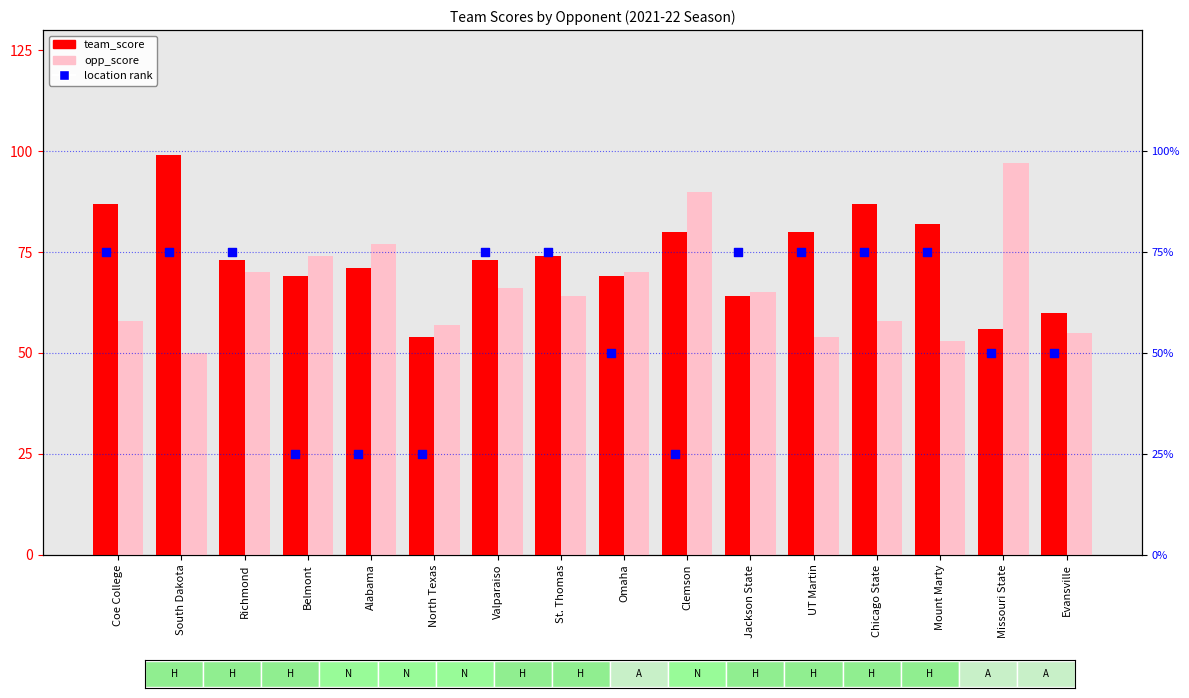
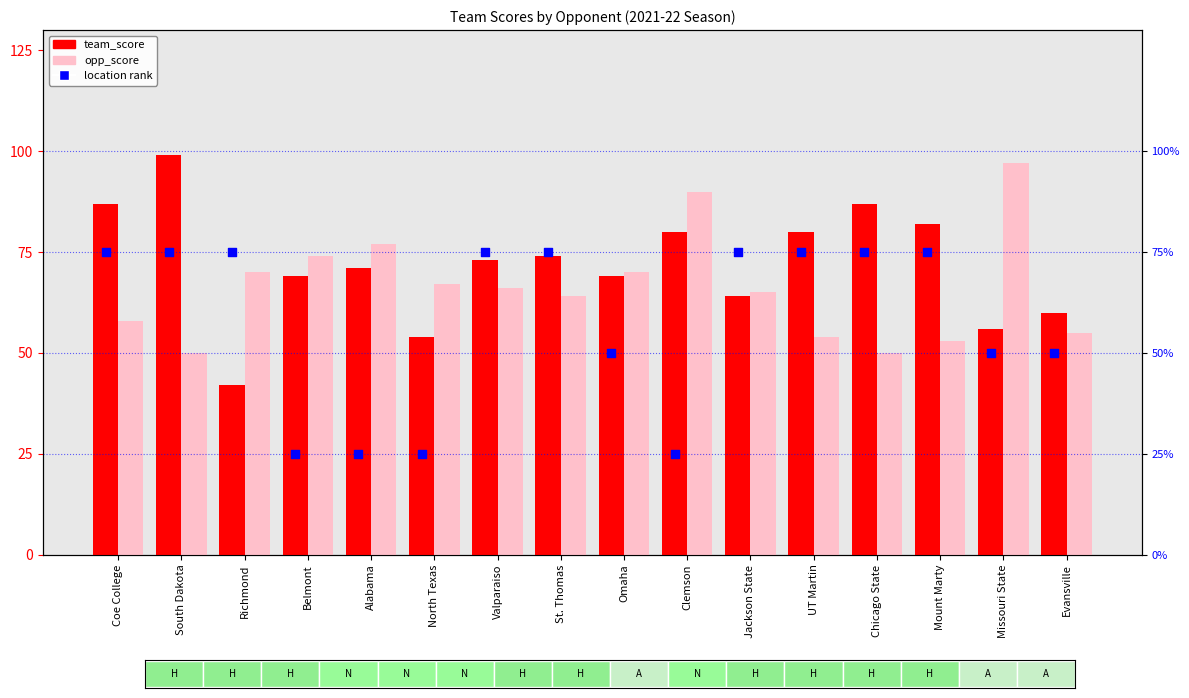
Team Scores by Opponent (2021-22 Season), team_score, Richmond: 73 -> 42
Team Scores by Opponent (2021-22 Season), opp_score, North Texas: 57 -> 67
Team Scores by Opponent (2021-22 Season), opp_score, Chicago State: 58 -> 50
